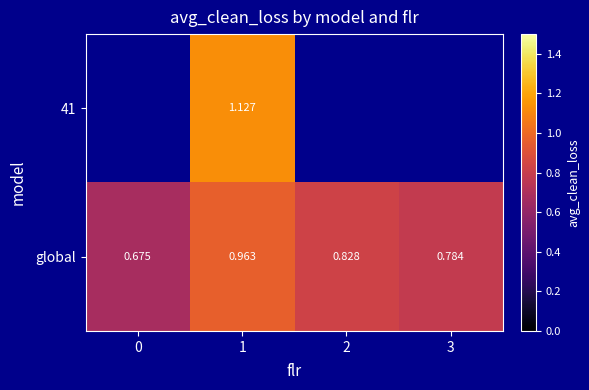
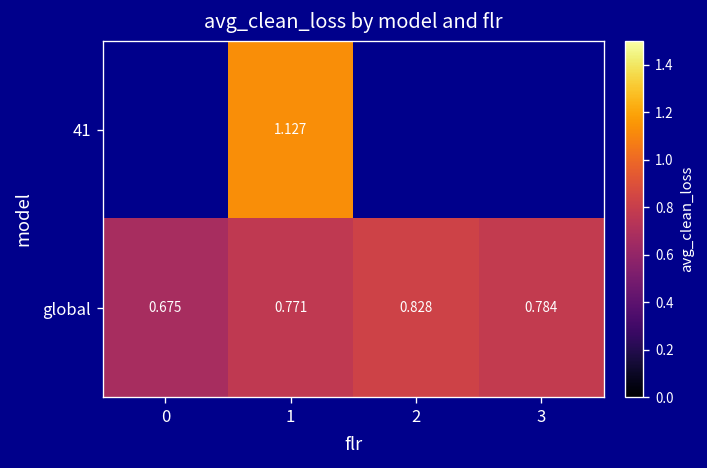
global, 1: 0.963 -> 0.771
